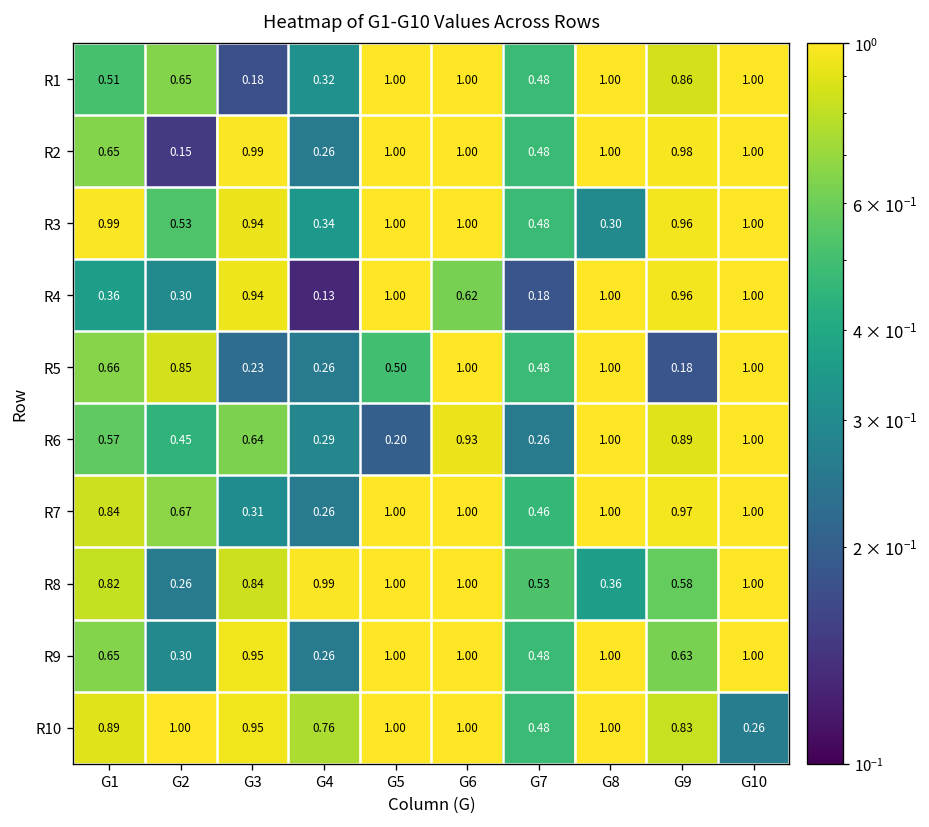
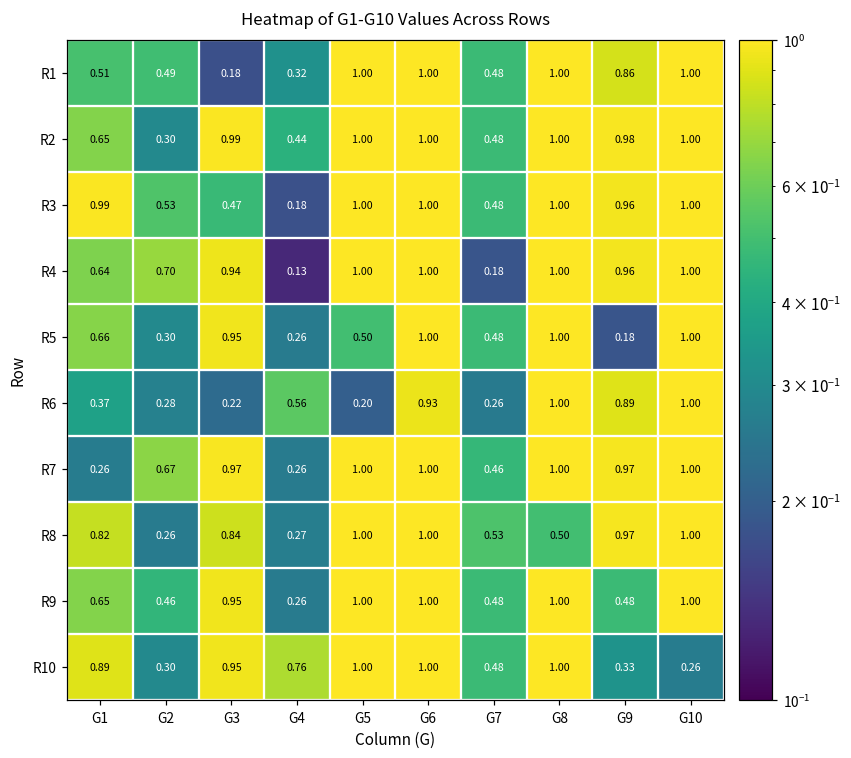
R1, G2: 0.65 -> 0.49
R2, G2: 0.15 -> 0.30
R2, G4: 0.26 -> 0.44
R3, G3: 0.94 -> 0.47
R3, G4: 0.34 -> 0.18
R3, G8: 0.30 -> 1.00
R4, G1: 0.36 -> 0.64
R4, G2: 0.30 -> 0.70
R4, G6: 0.62 -> 1.00
R5, G2: 0.85 -> 0.30
R5, G3: 0.23 -> 0.95
R6, G1: 0.57 -> 0.37
R6, G2: 0.45 -> 0.28
R6, G3: 0.64 -> 0.22
R6, G4: 0.29 -> 0.56
R7, G1: 0.84 -> 0.26
R7, G3: 0.31 -> 0.97
R8, G4: 0.99 -> 0.27
R8, G8: 0.36 -> 0.50
R8, G9: 0.58 -> 0.97
R9, G2: 0.30 -> 0.46
R9, G9: 0.63 -> 0.48
R10, G2: 1.00 -> 0.30
R10, G9: 0.83 -> 0.33
